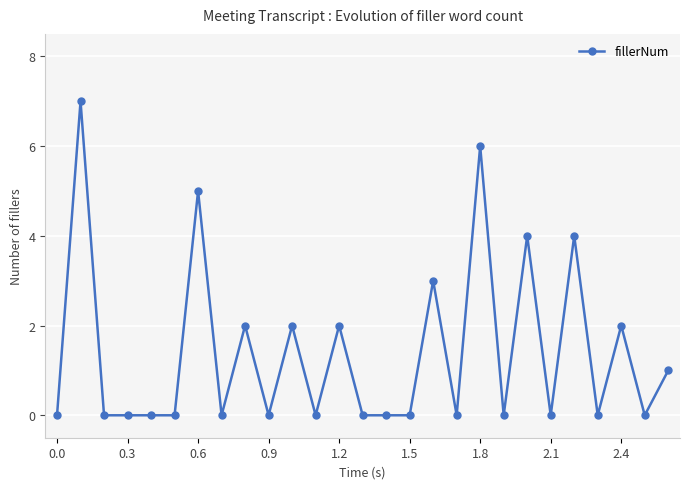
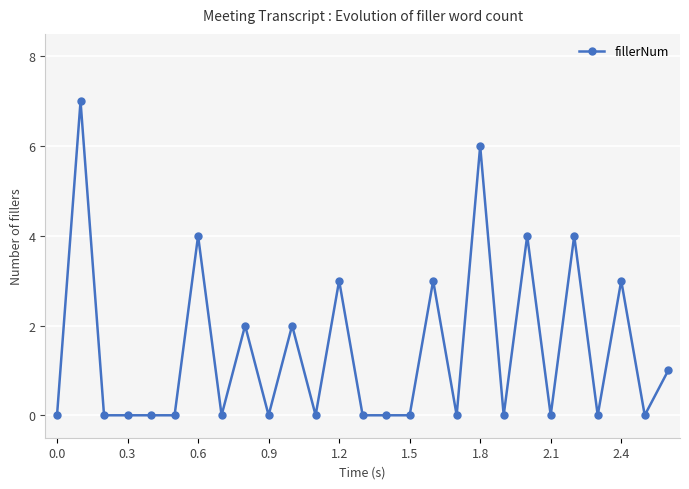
0.6: 5 -> 4
1.2: 2 -> 3
2.4: 2 -> 3
